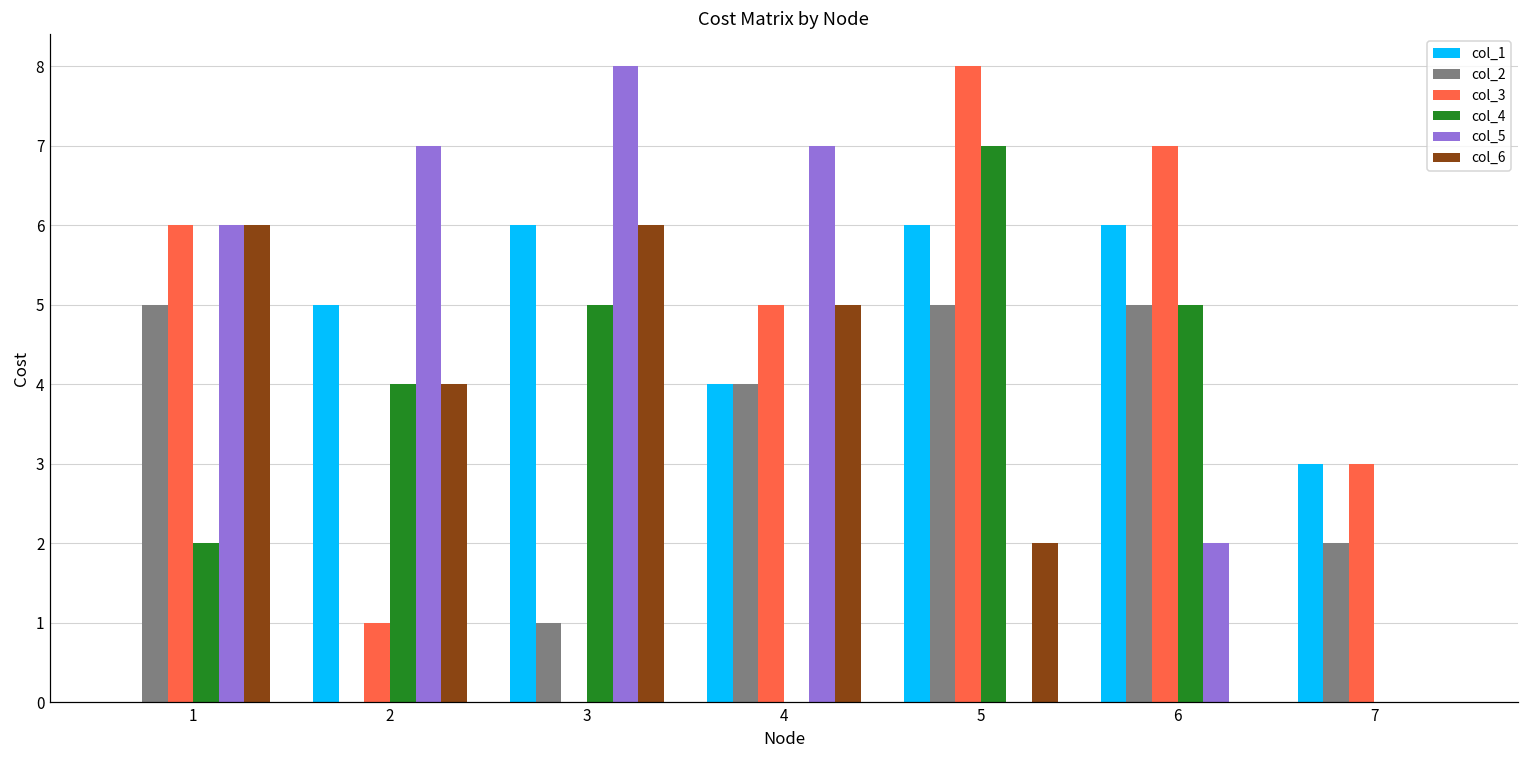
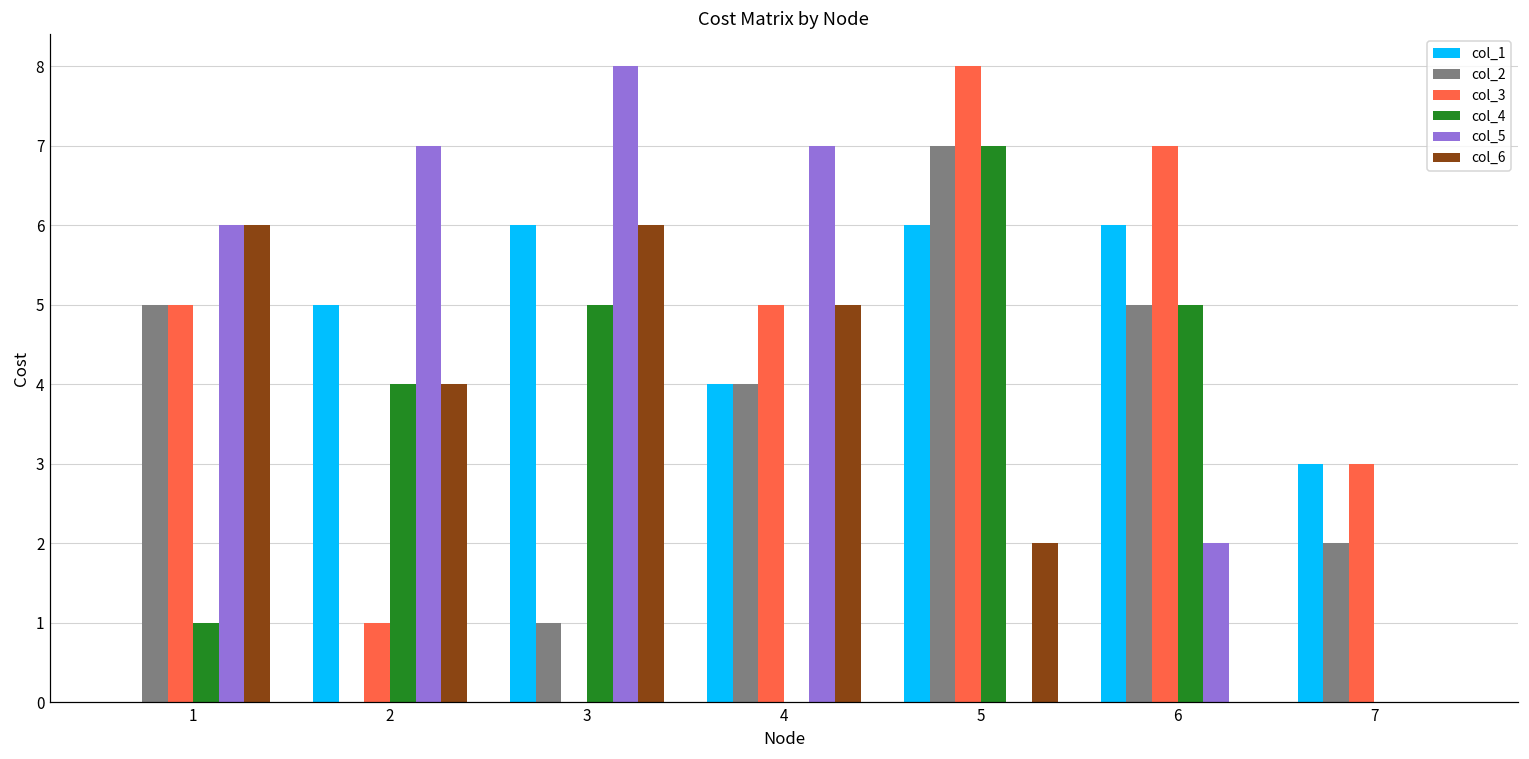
col_3, 1: 6 -> 5
col_4, 1: 2 -> 1
col_2, 5: 5 -> 7
